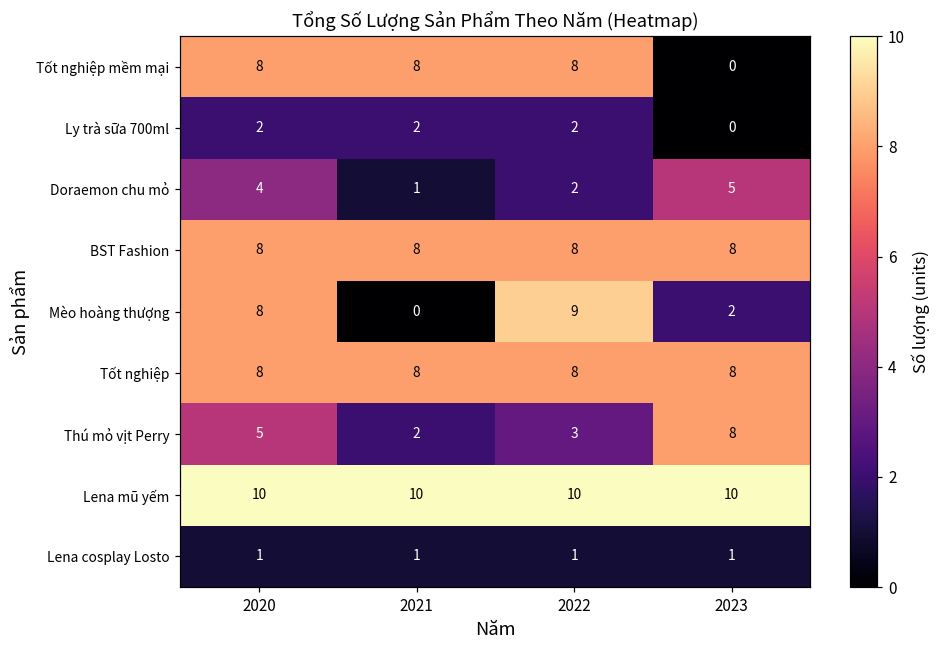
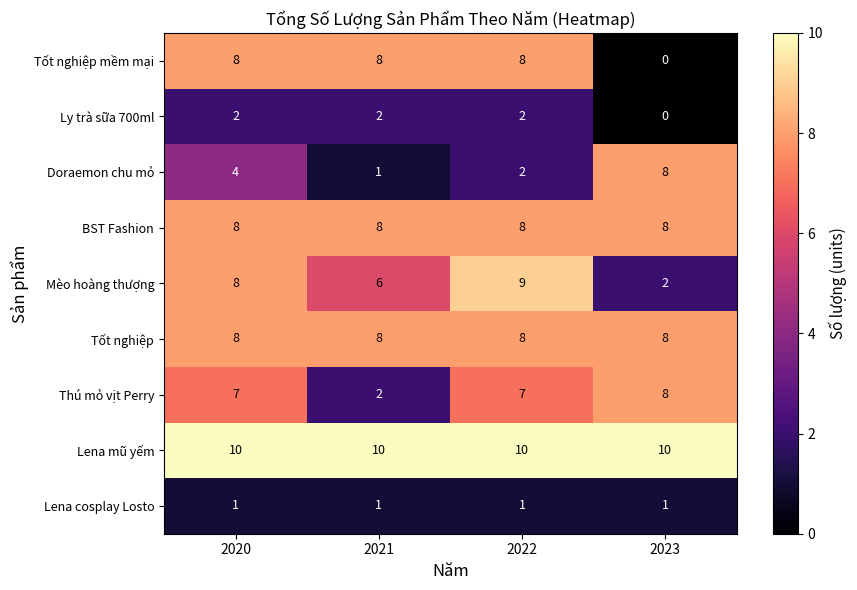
Doraemon chu mỏ, 2023: 5 -> 8
Mèo hoàng thượng, 2021: 0 -> 6
Thú mỏ vịt Perry, 2020: 5 -> 7
Thú mỏ vịt Perry, 2022: 3 -> 7
